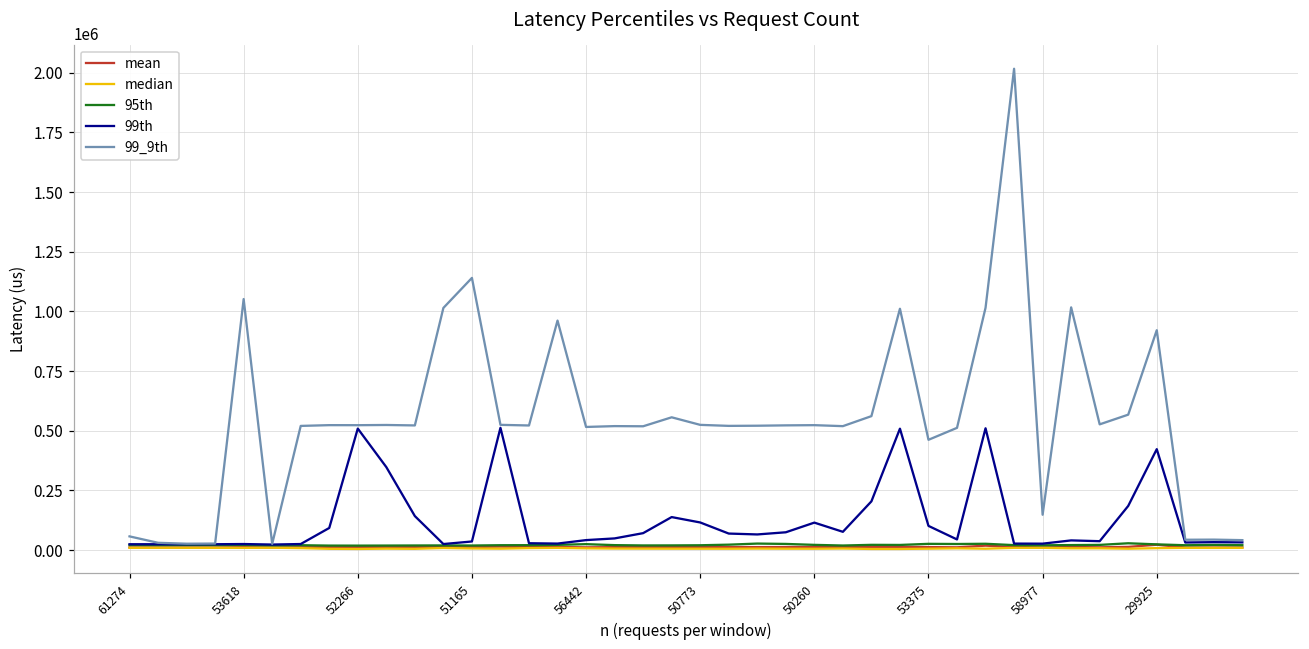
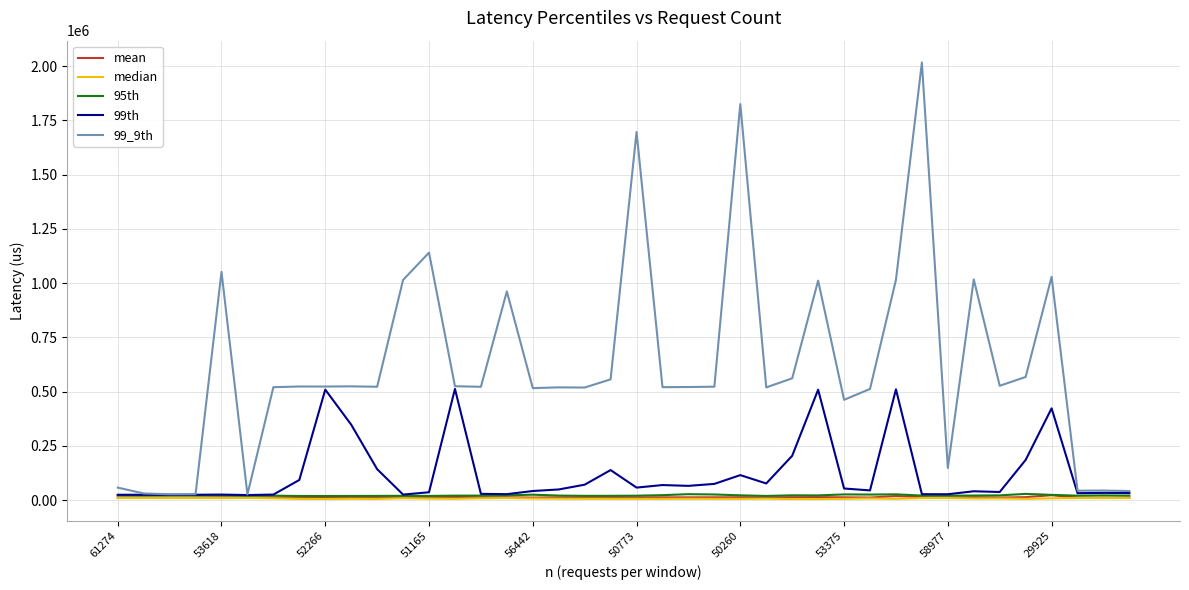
99th, 50773: 120000 -> 60000
99_9th, 50773: 520000 -> 1700000
99_9th, 50260: 520000 -> 1830000
99th, 53375: 100000 -> 50000
99_9th, 29925: 920000 -> 1030000
